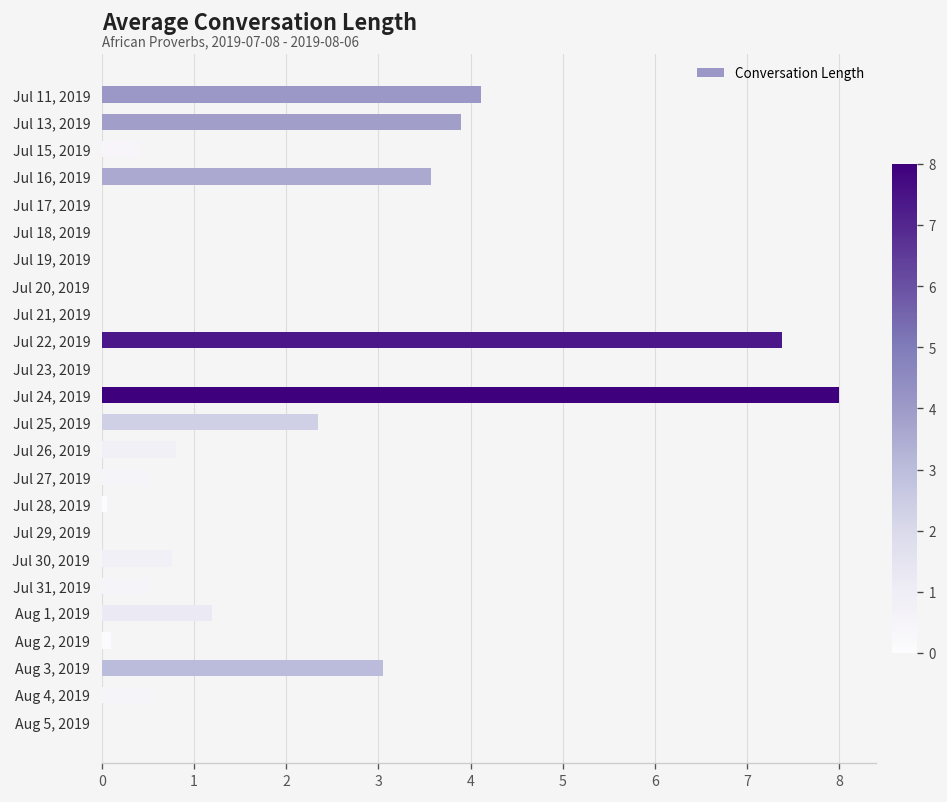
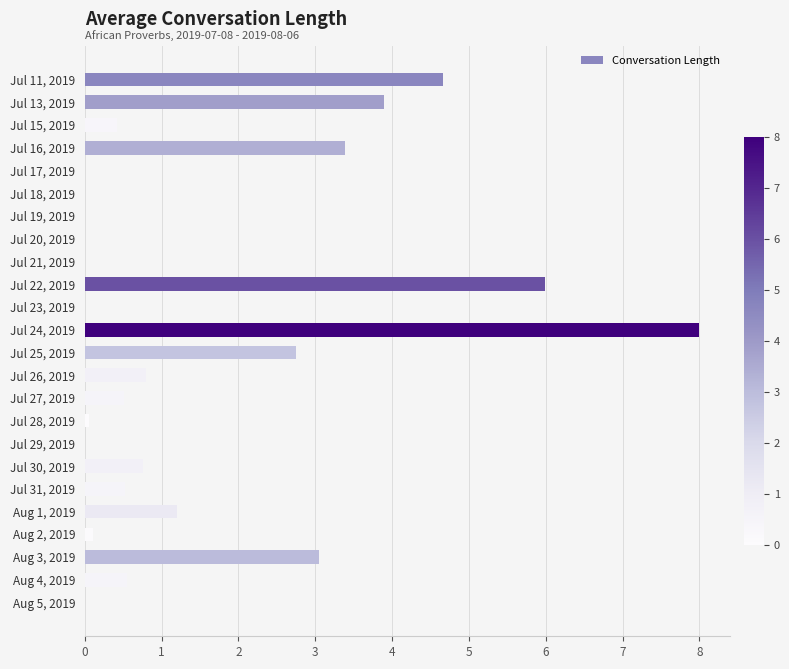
Jul 11, 2019: 4.1 -> 4.7
Jul 16, 2019: 3.6 -> 3.4
Jul 22, 2019: 7.4 -> 6.0
Jul 25, 2019: 2.4 -> 2.8
